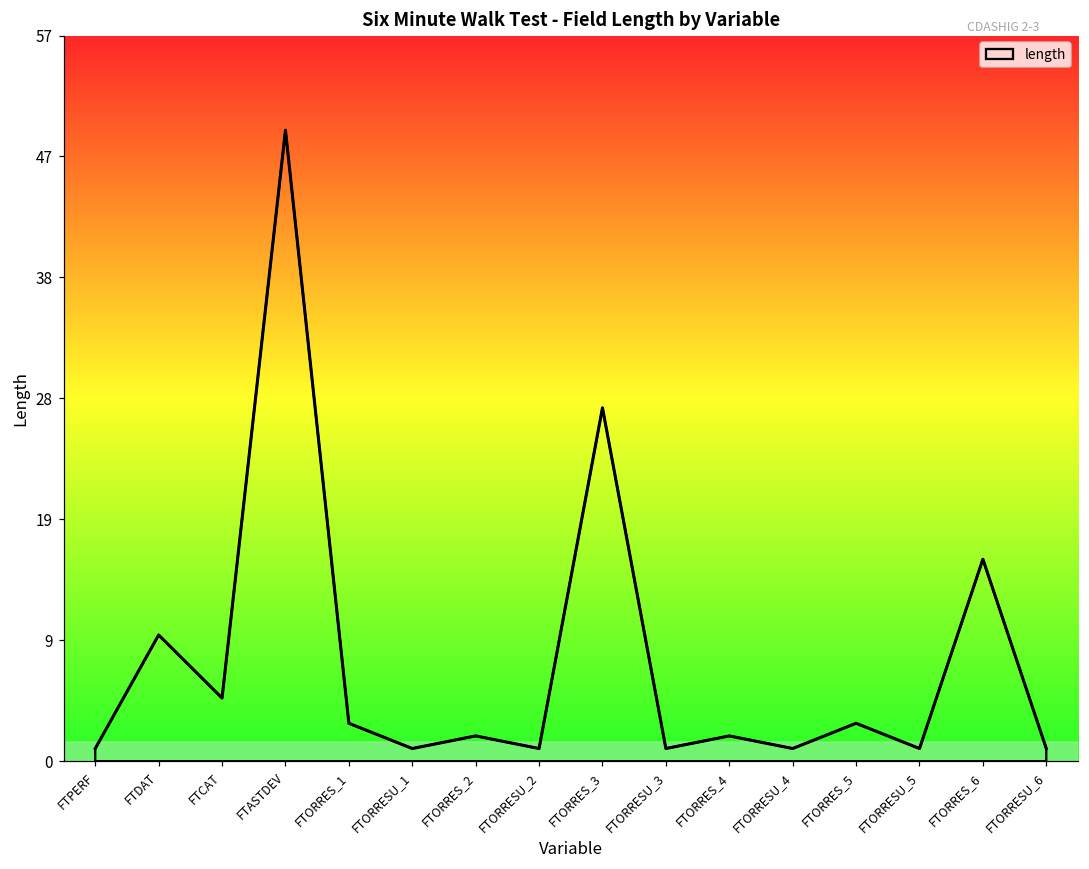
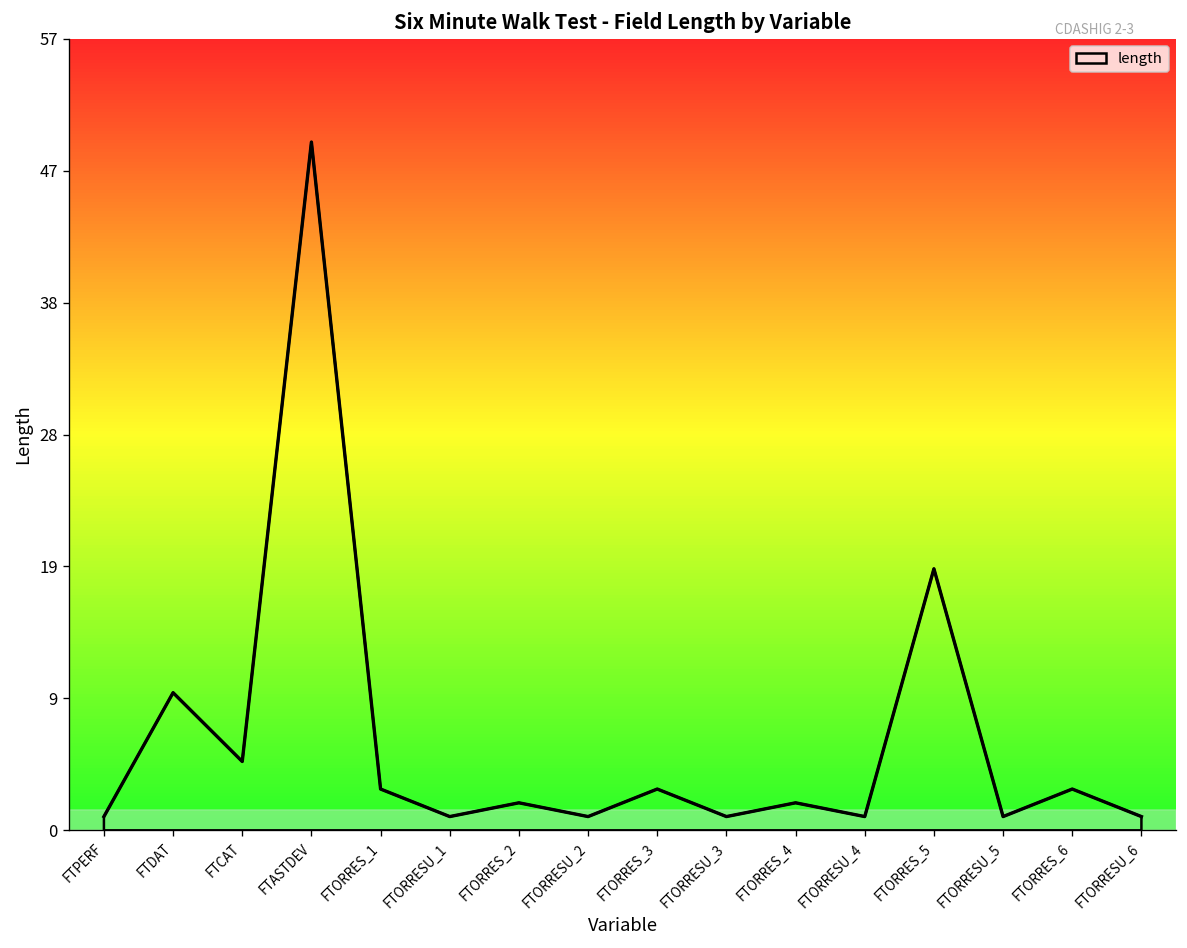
FTORRES_3: 28 -> 3
FTORRES_5: 3 -> 19
FTORRES_6: 16 -> 3
